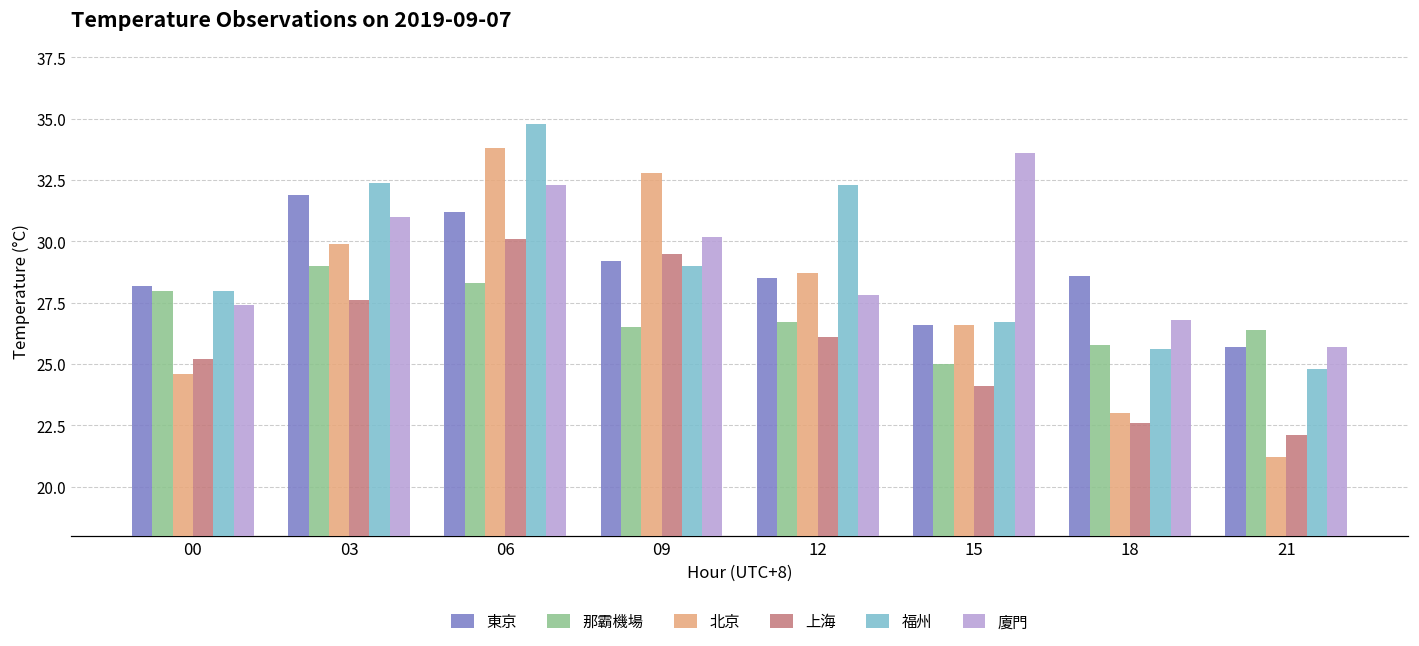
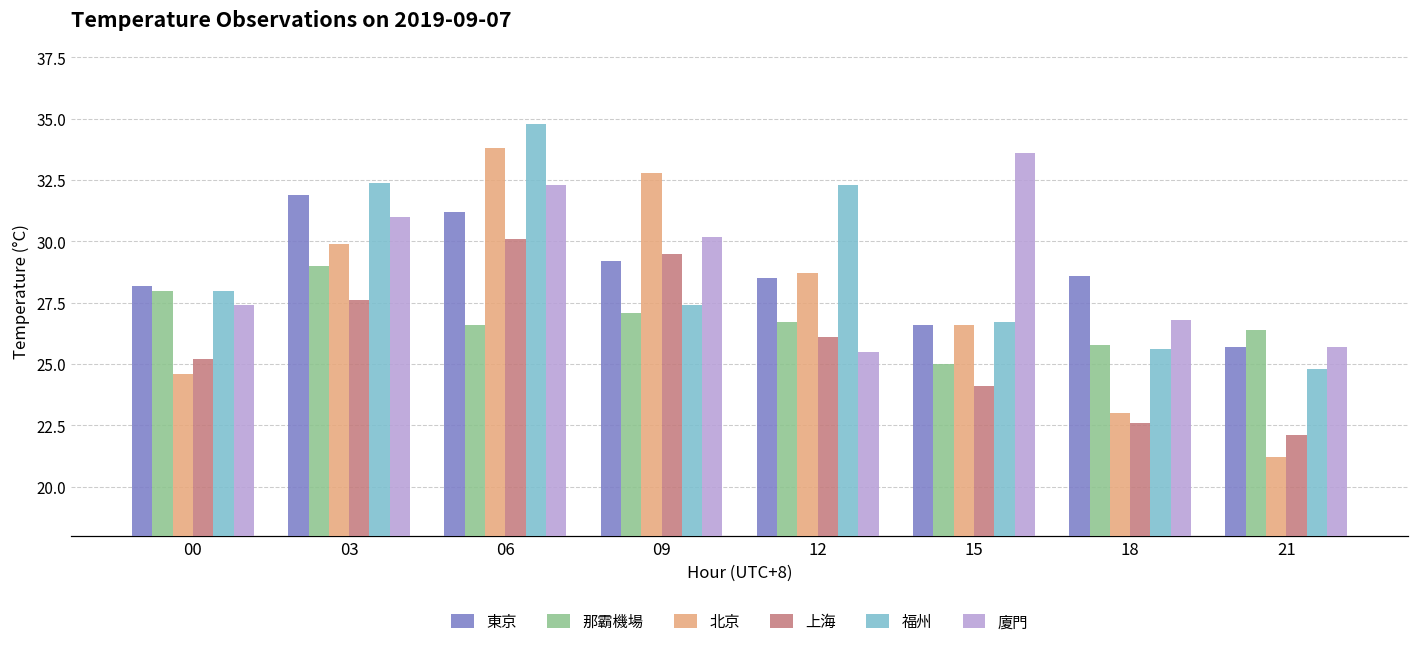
那霸機場, 06: 28.3 -> 26.6
那霸機場, 09: 26.5 -> 27.1
福州, 09: 29.0 -> 27.4
廈門, 12: 27.8 -> 25.5
